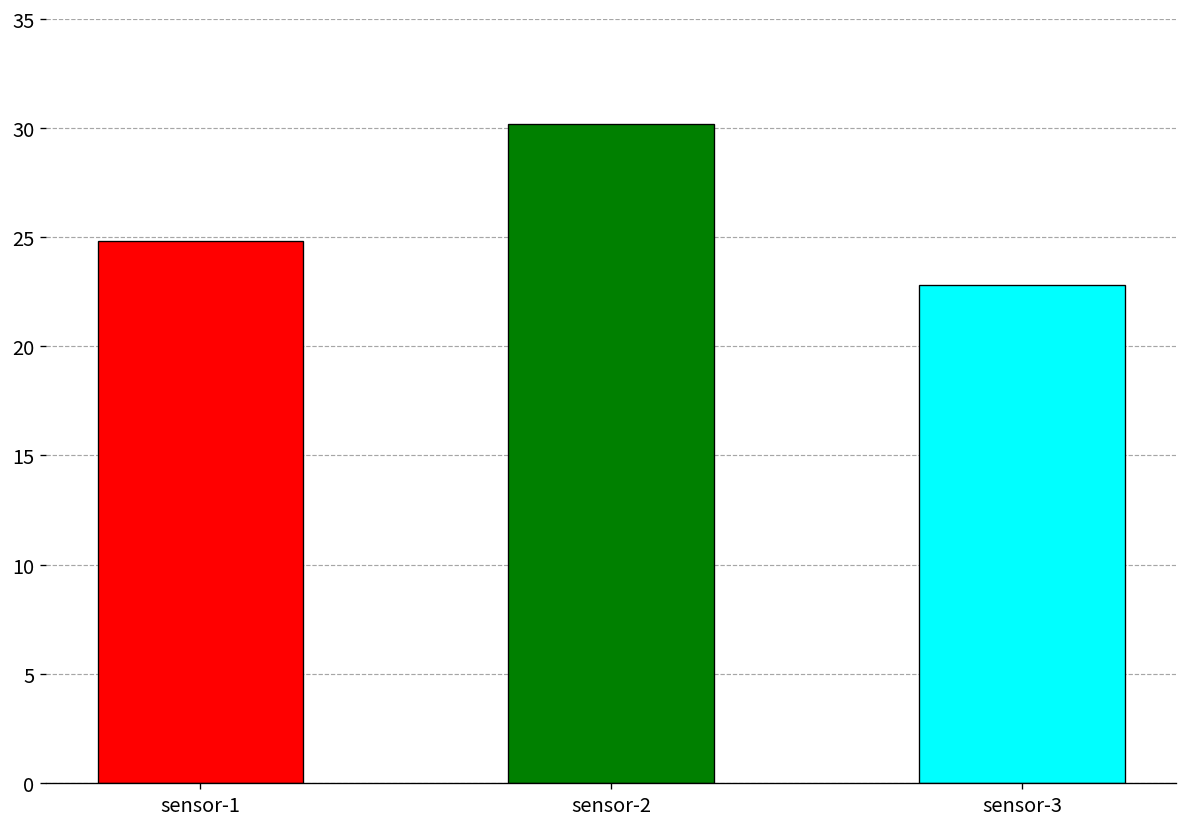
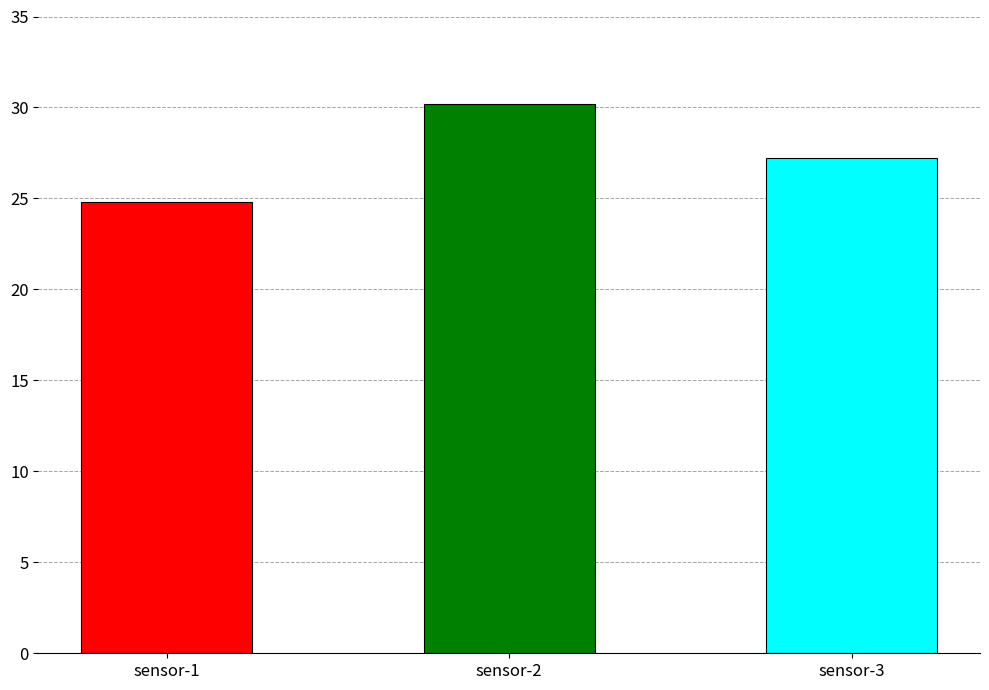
sensor-3: 22.8 -> 27.2
